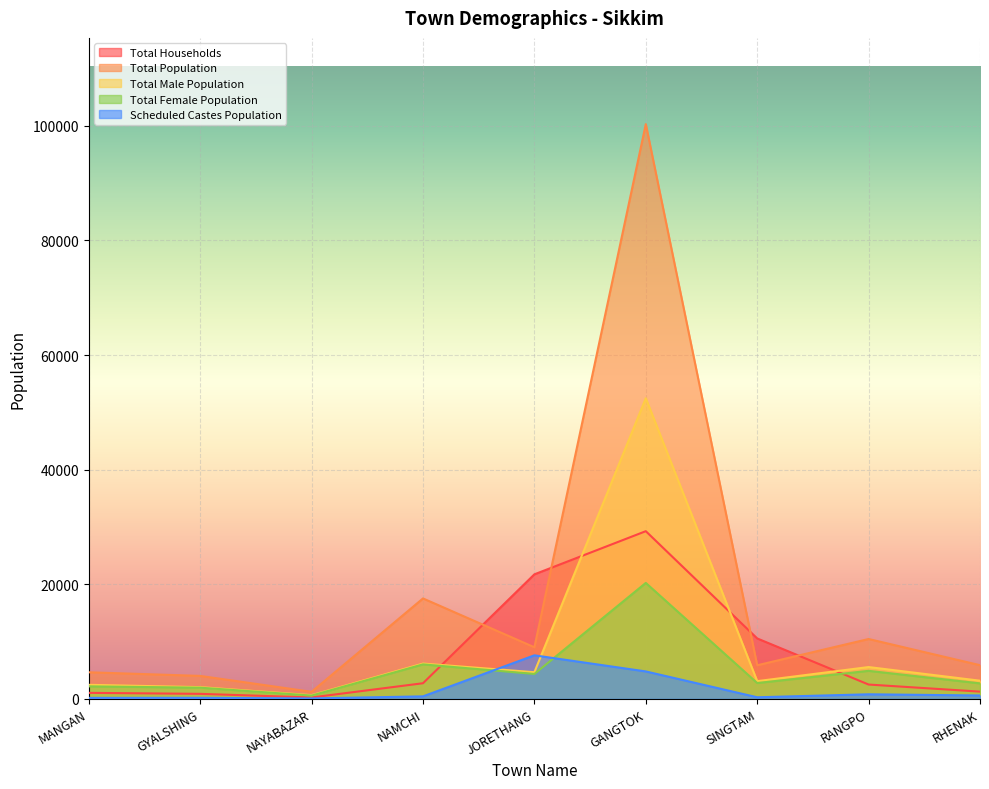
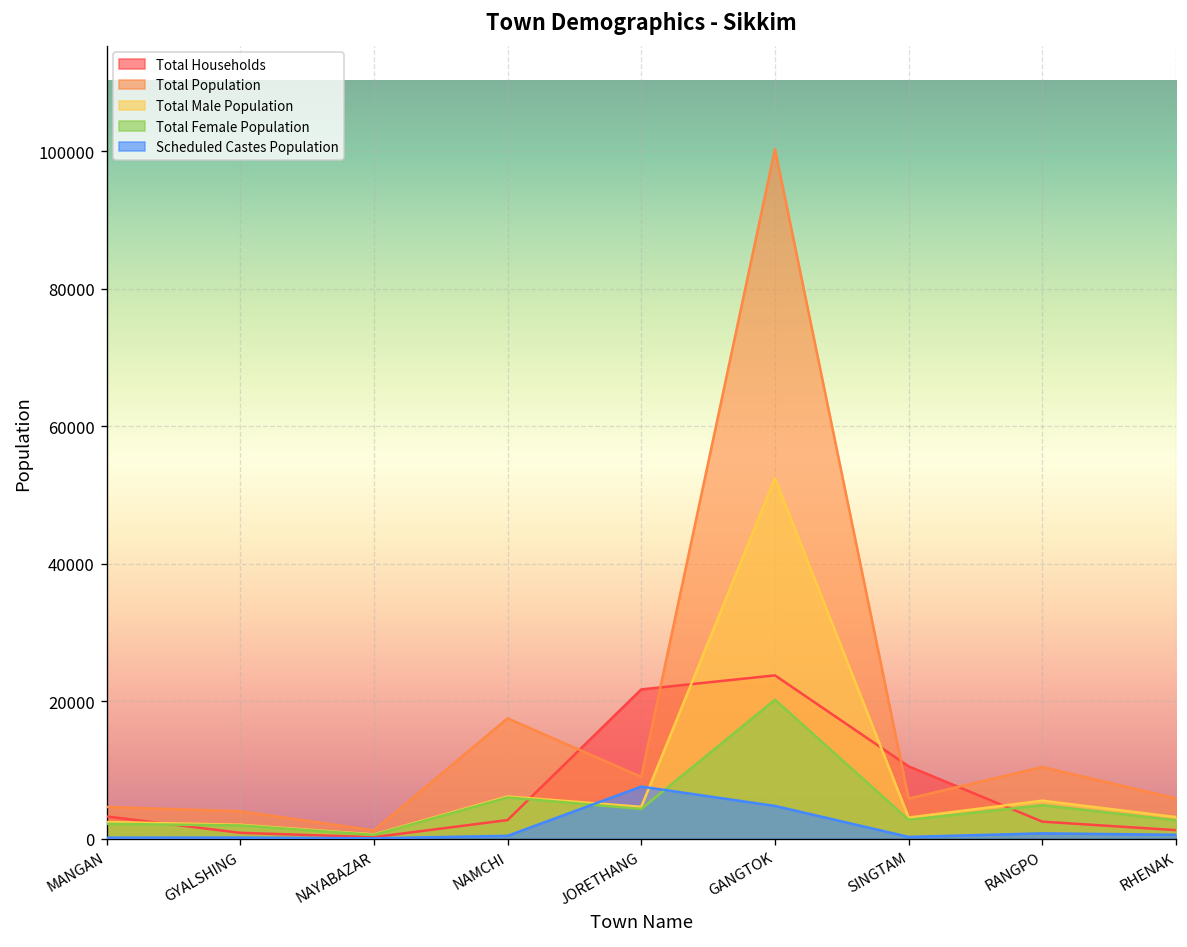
Total Households, MANGAN: 1000 -> 3000
Total Households, GANGTOK: 29000 -> 24000
